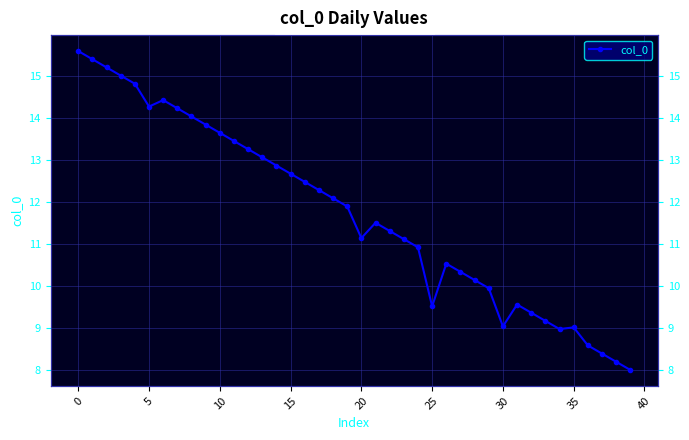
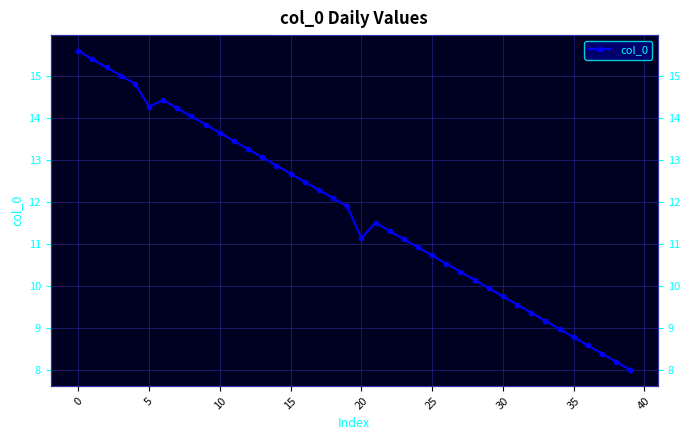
25: 9.5 -> 10.7
30: 9.0 -> 9.7
35: 9.0 -> 8.8
